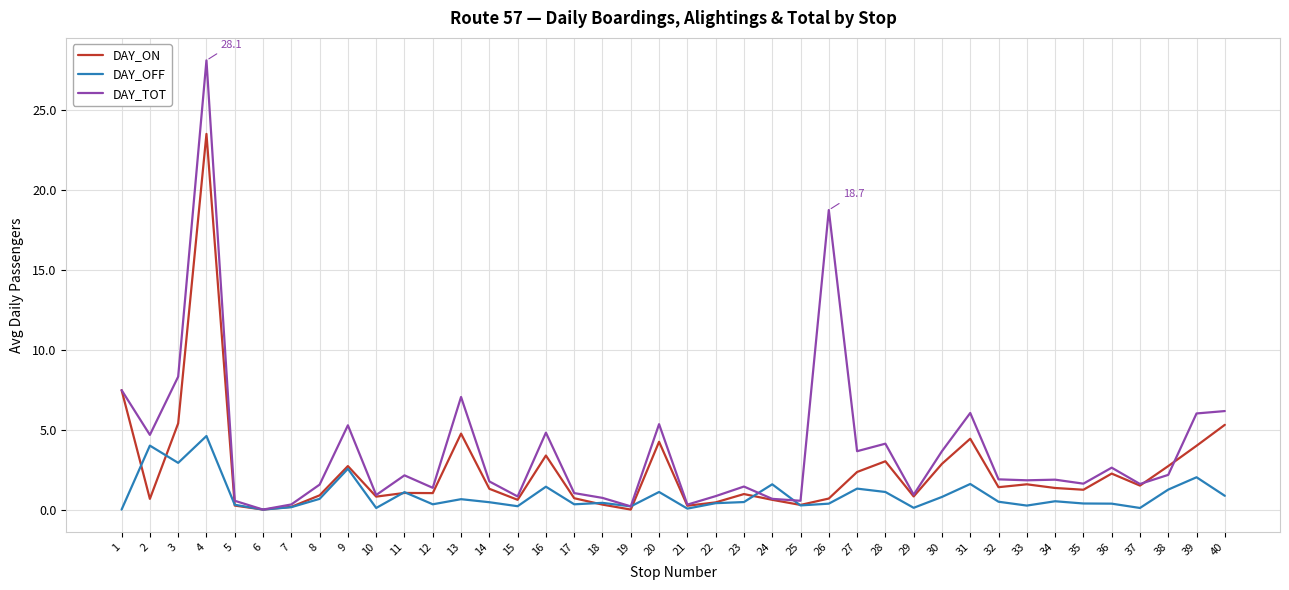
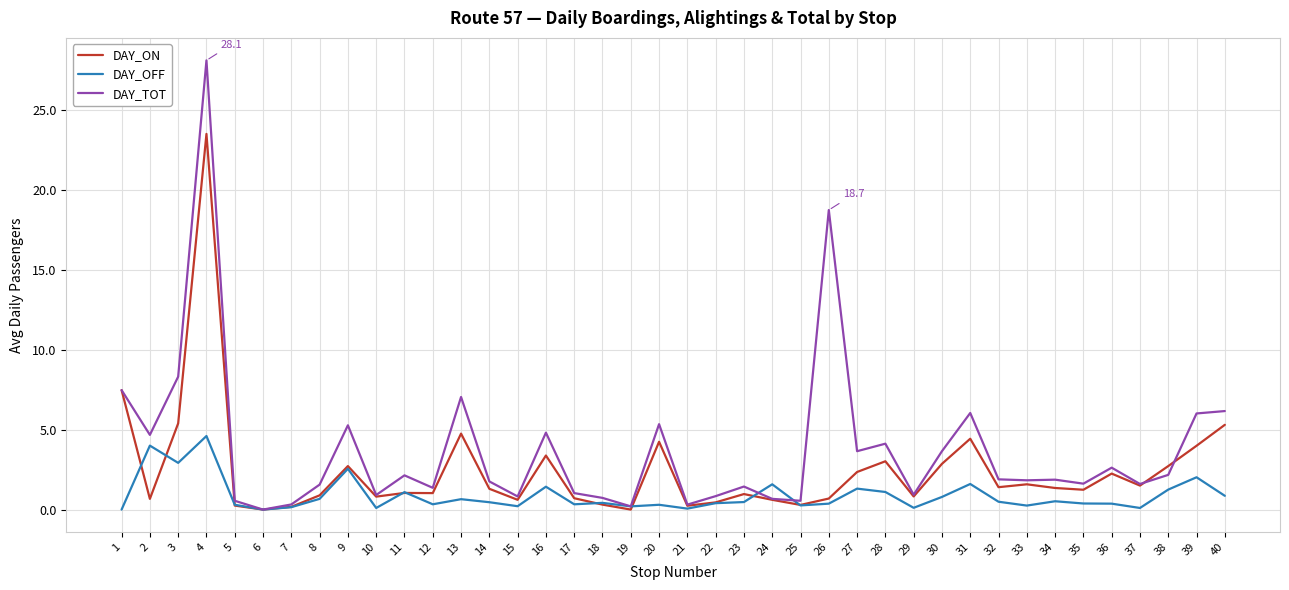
DAY_OFF, 20: 1.1 -> 0.3
